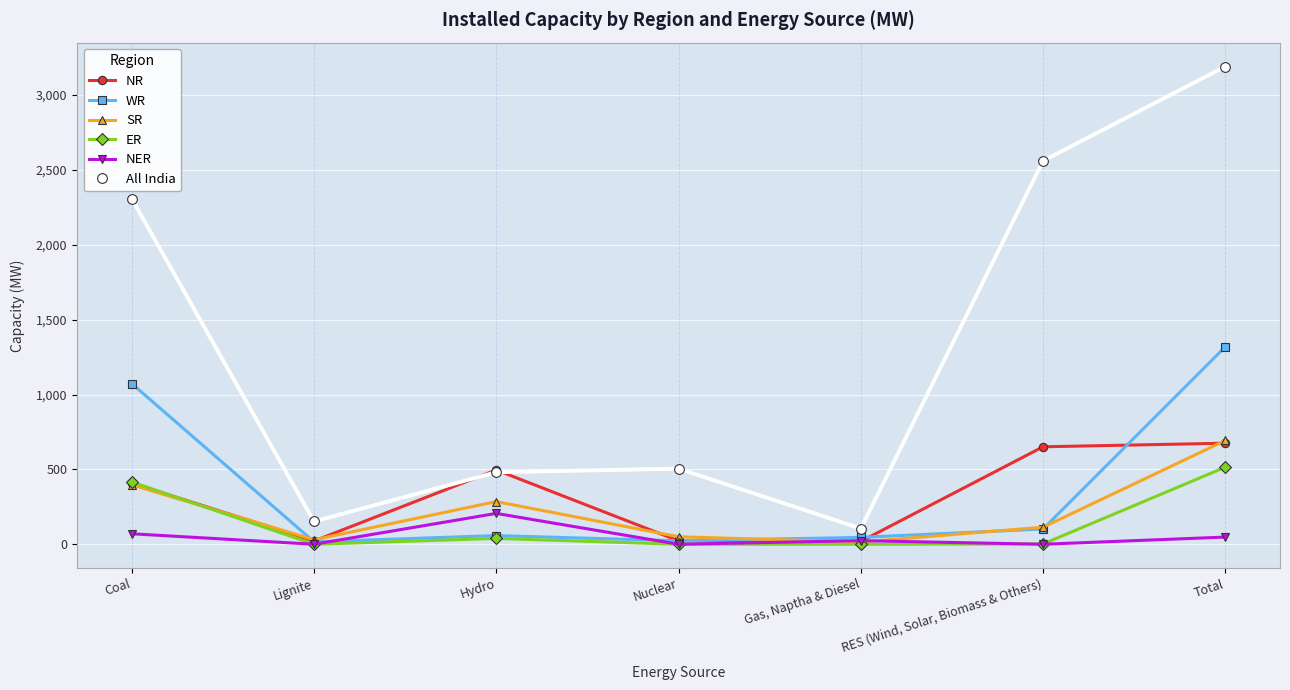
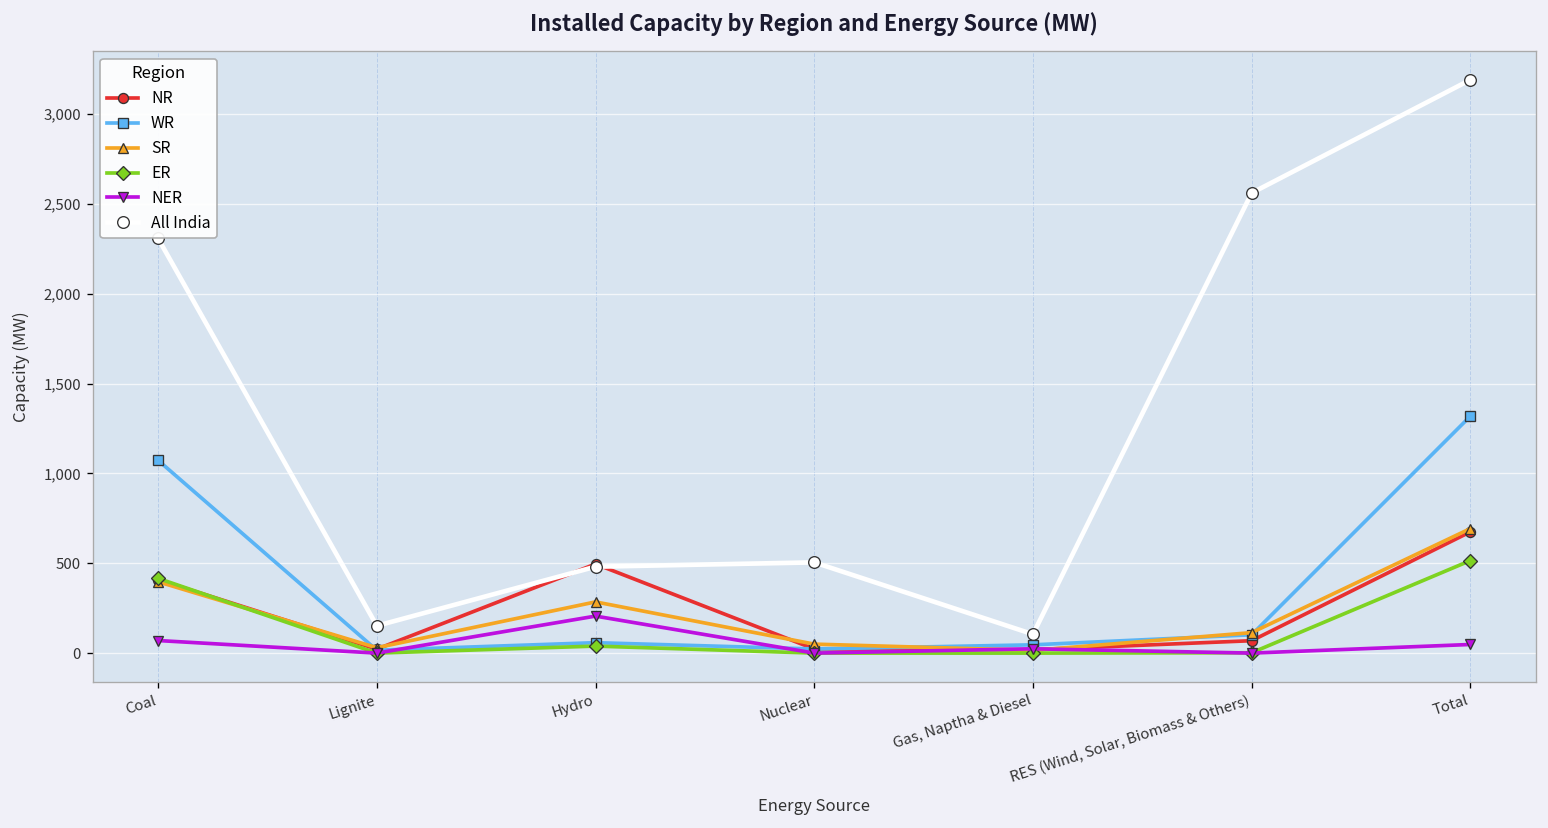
NR, RES (Wind, Solar, Biomass & Others): 650 -> 70
